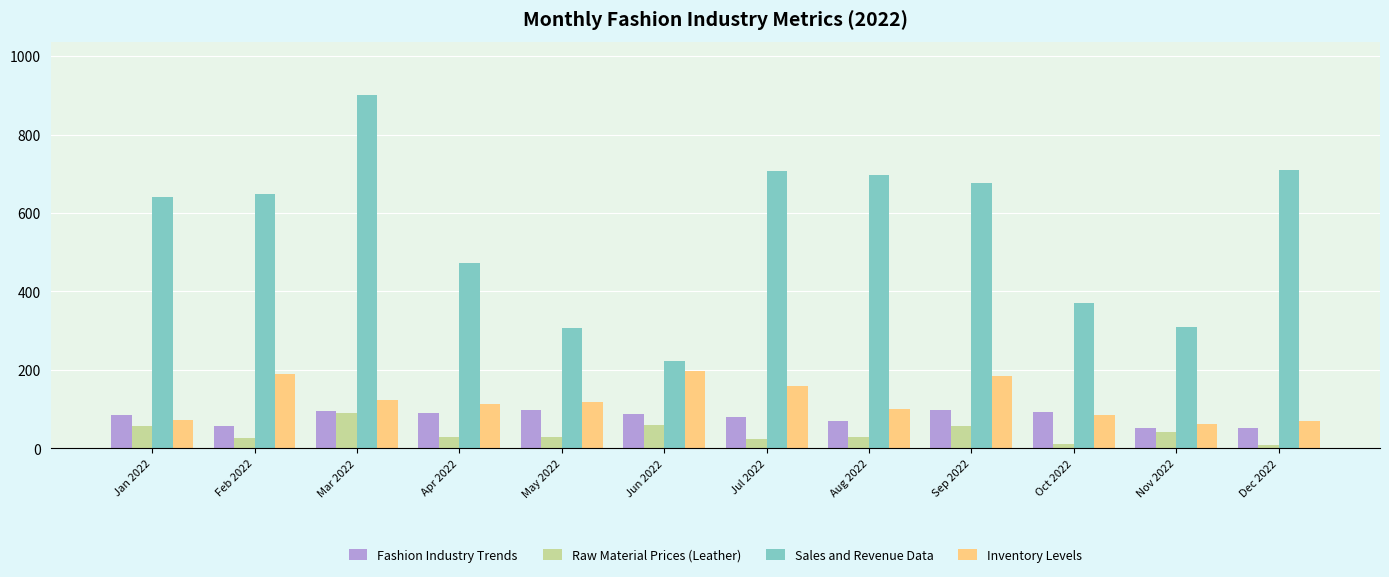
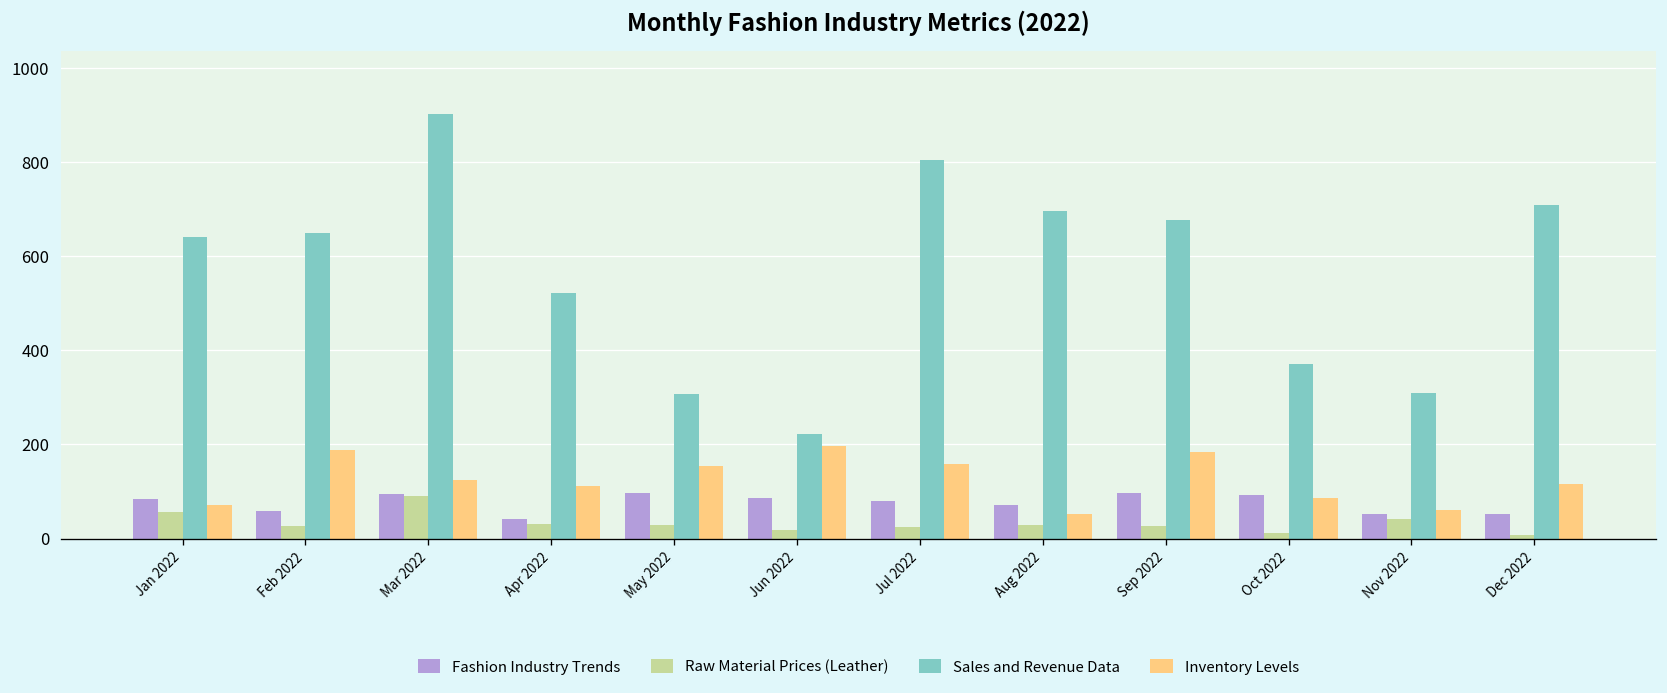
Fashion Industry Trends, Apr 2022: 90 -> 40
Sales and Revenue Data, Apr 2022: 470 -> 520
Inventory Levels, May 2022: 120 -> 160
Raw Material Prices (Leather), Jun 2022: 60 -> 20
Sales and Revenue Data, Jul 2022: 710 -> 800
Inventory Levels, Aug 2022: 100 -> 50
Raw Material Prices (Leather), Sep 2022: 60 -> 30
Inventory Levels, Dec 2022: 70 -> 120
